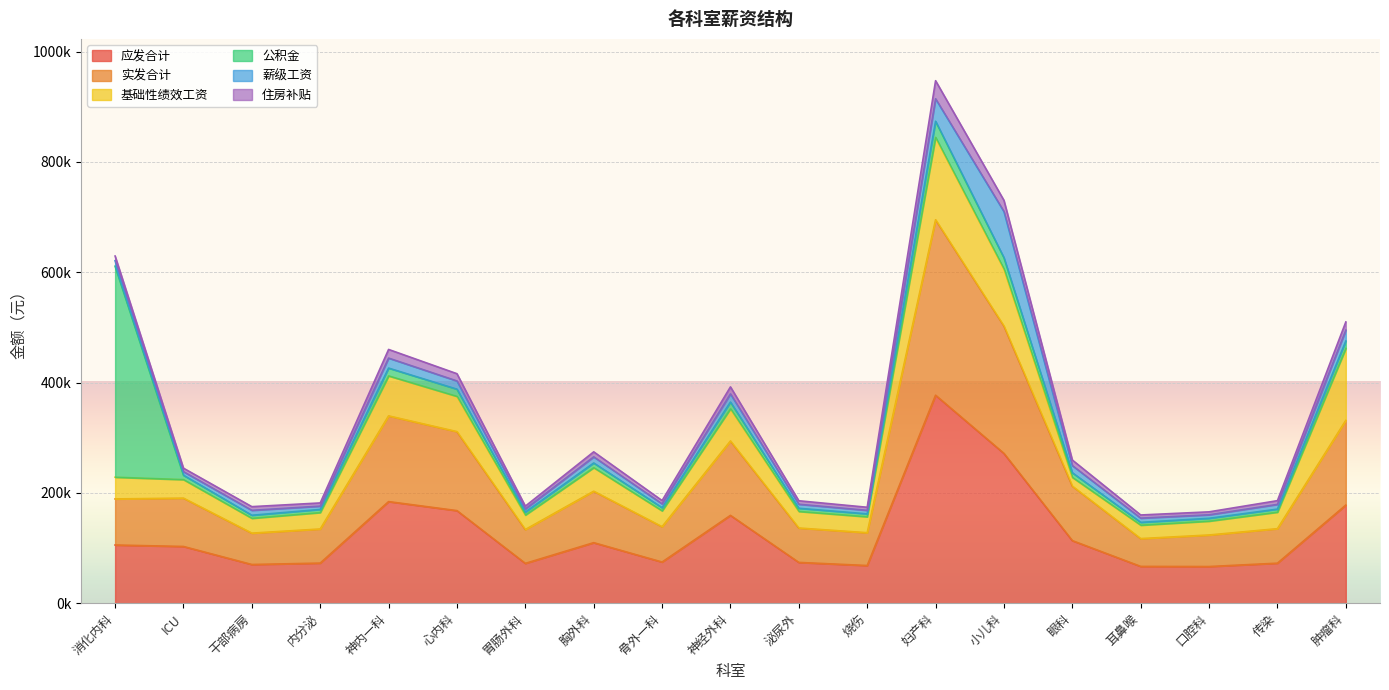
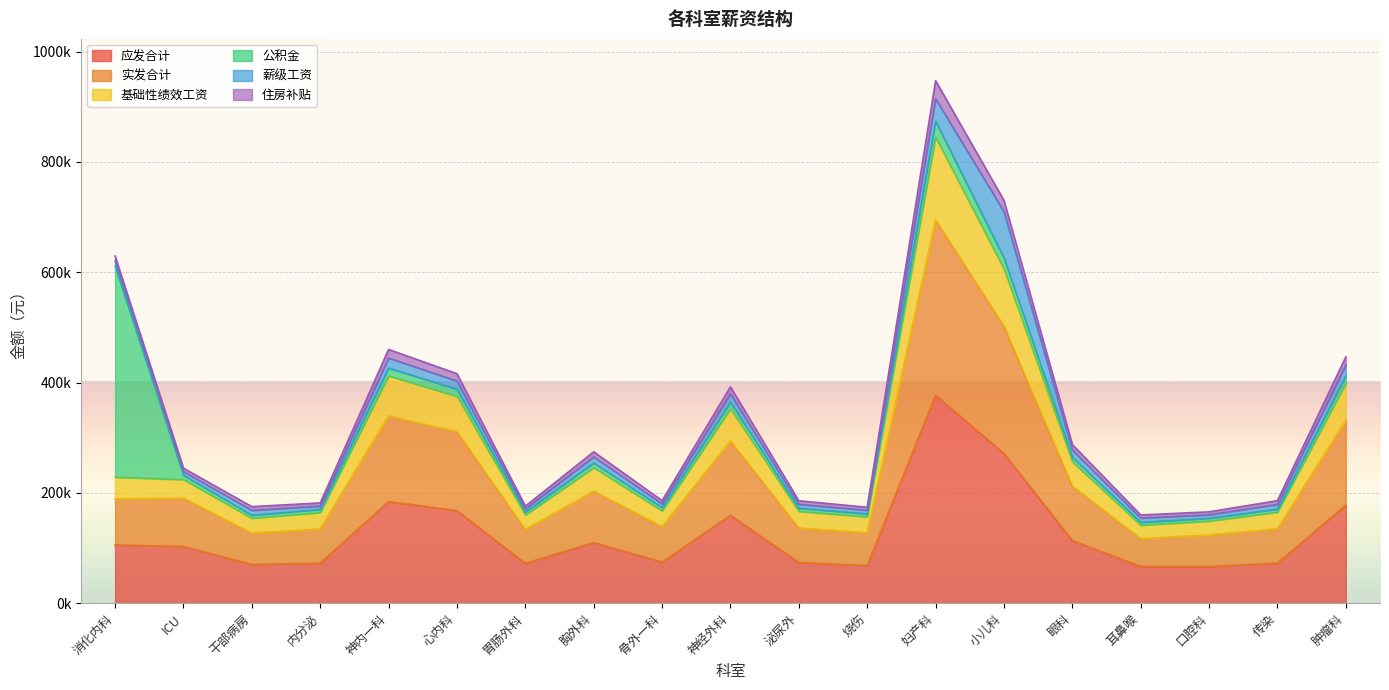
基础性绩效工资, 眼科: 20000 -> 40000
基础性绩效工资, 肿瘤科: 130000 -> 70000
